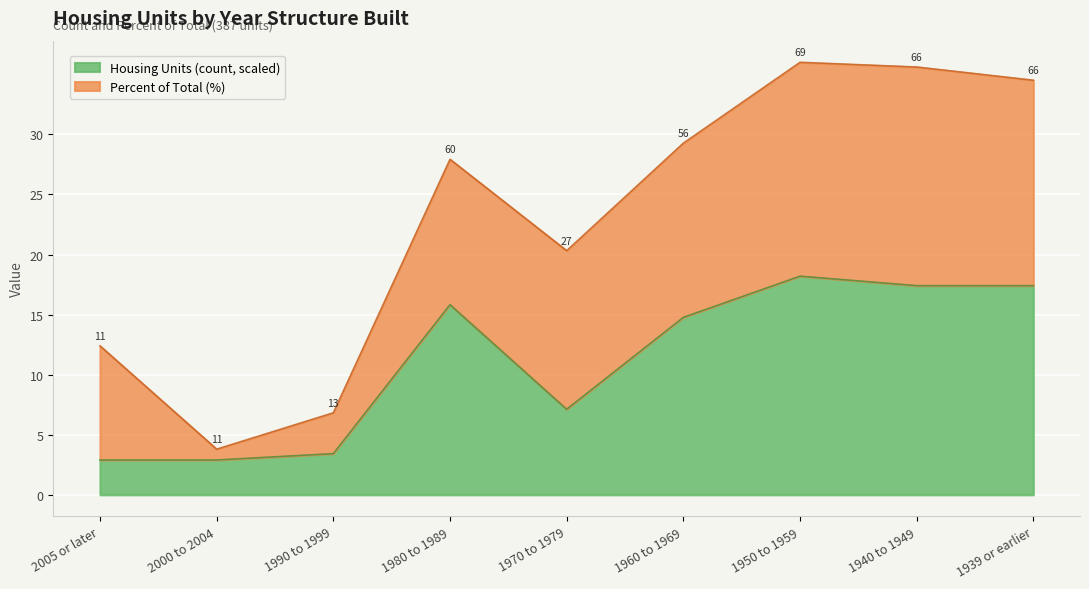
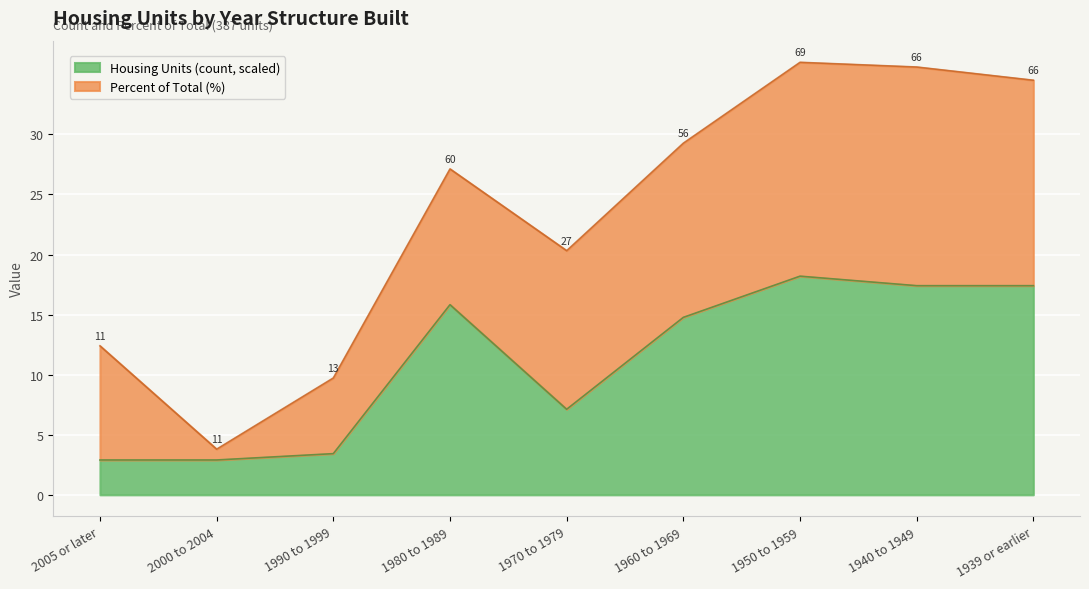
Percent of Total (%), 1990 to 1999: 3.4 -> 6.3
Percent of Total (%), 1980 to 1989: 12.1 -> 11.3
